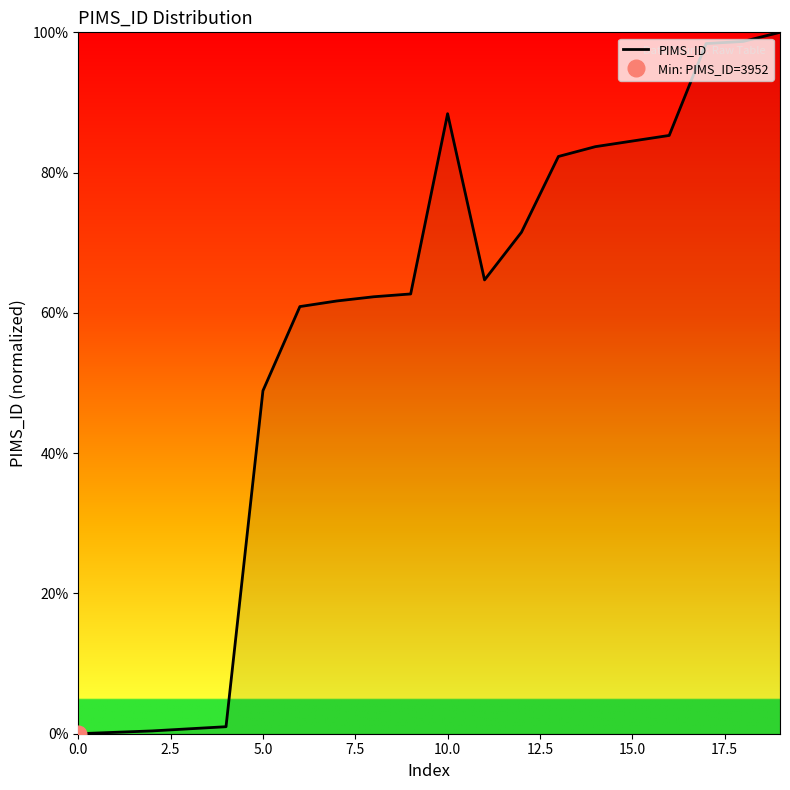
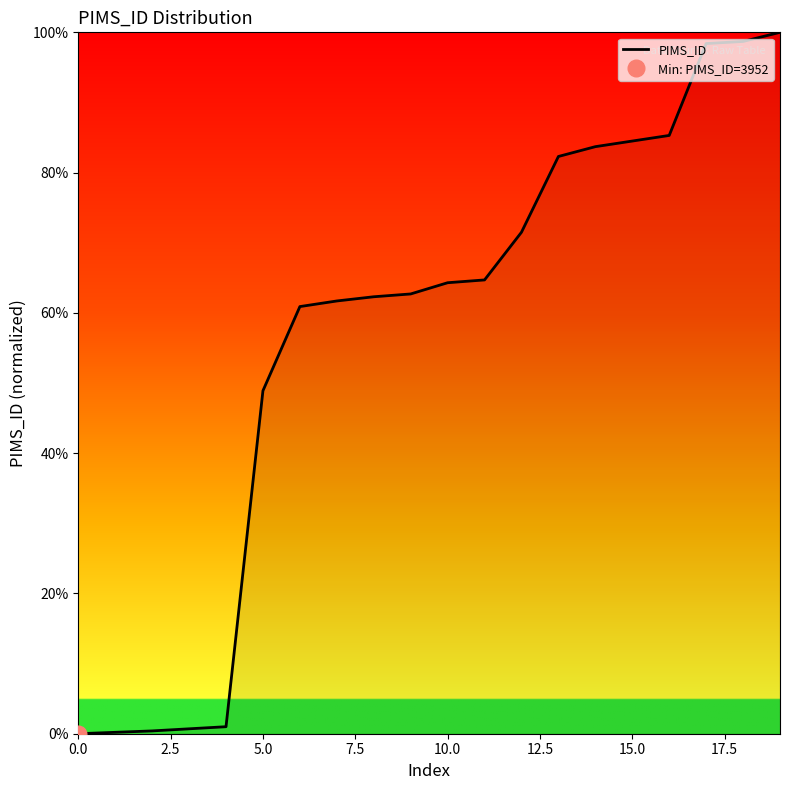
PIMS_ID, 10.0: 88% -> 64%
